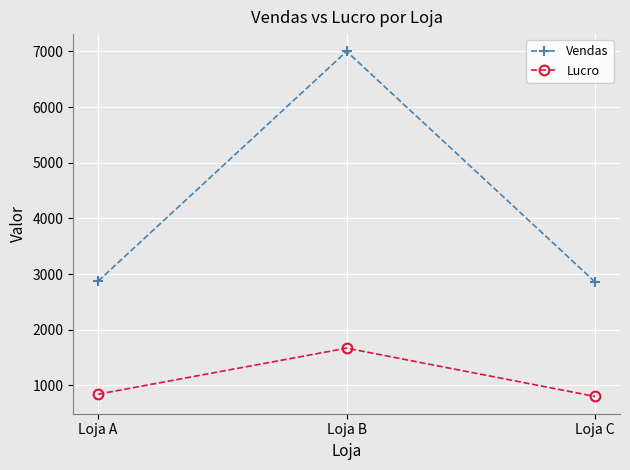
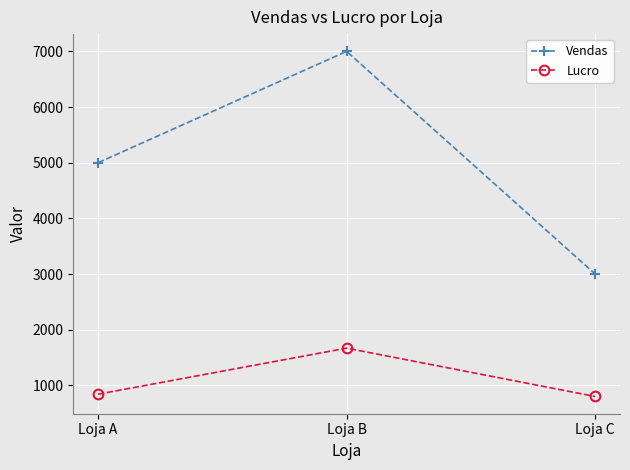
Vendas, Loja A: 2900 -> 5000
Vendas, Loja C: 2900 -> 3000
